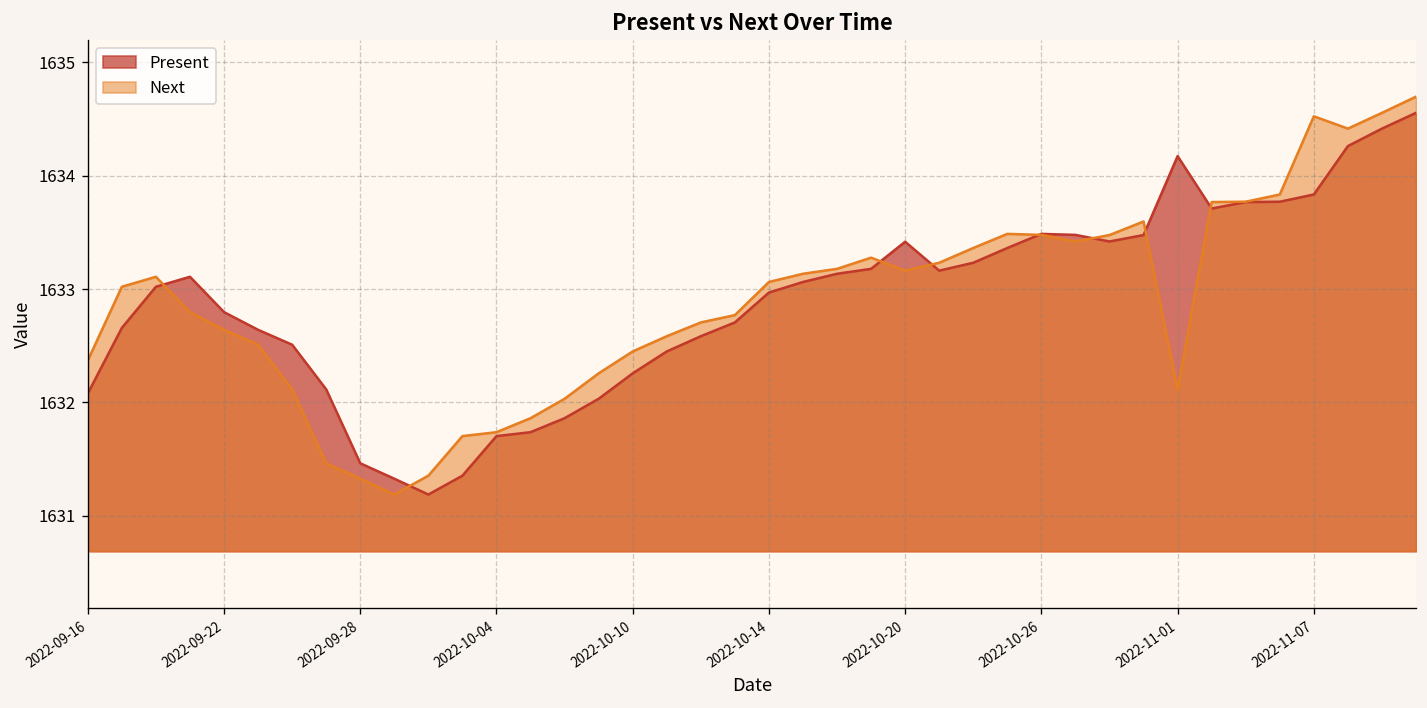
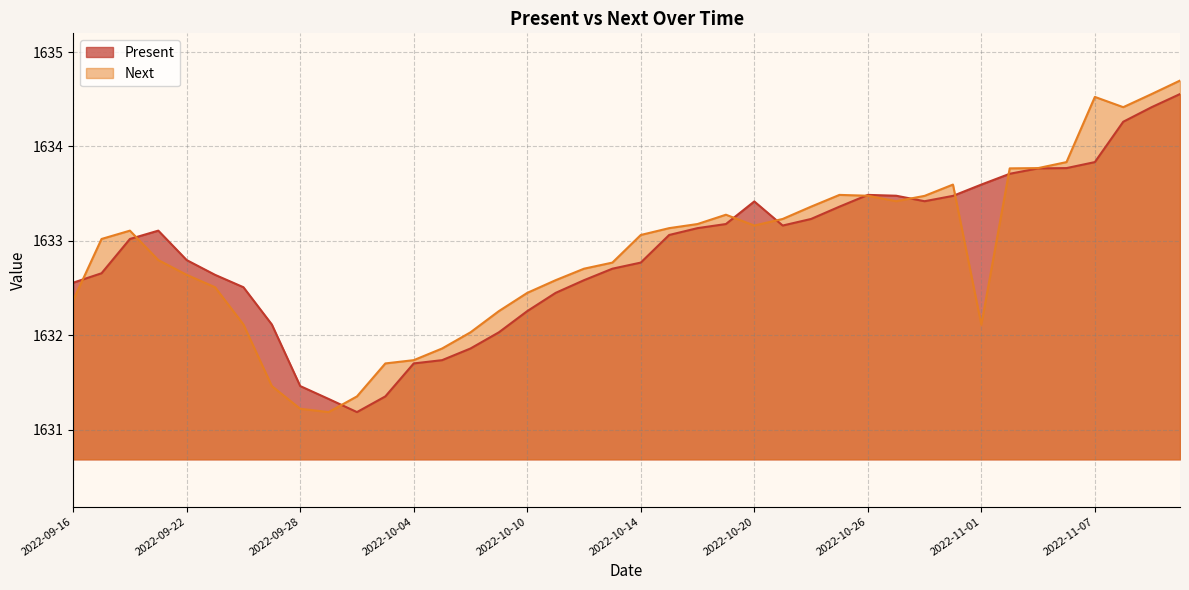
Present, 2022-09-16: 1632.1 -> 1632.6
Next, 2022-09-28: 1631.3 -> 1631.2
Present, 2022-10-14: 1633.0 -> 1632.8
Present, 2022-11-01: 1634.2 -> 1633.6
